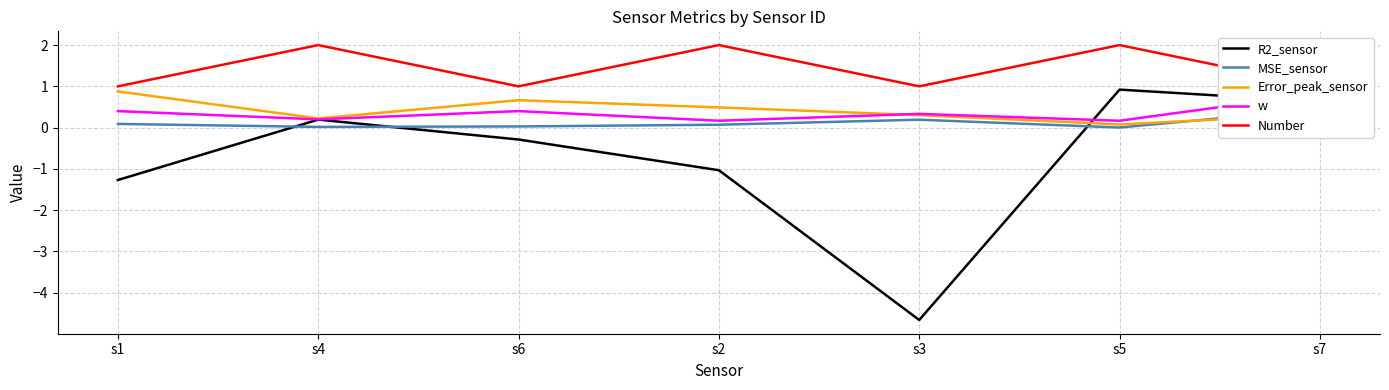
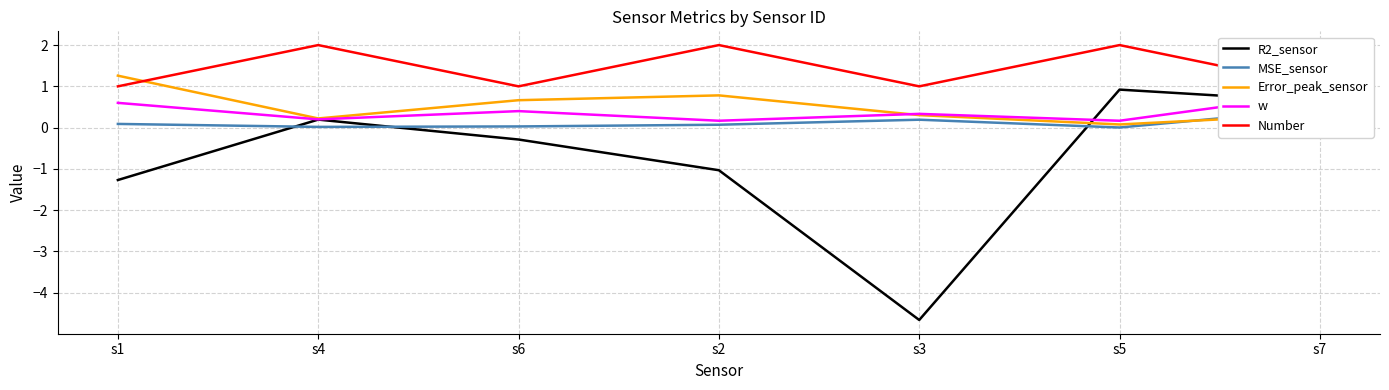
Error_peak_sensor, s1: 0.9 -> 1.3
w, s1: 0.4 -> 0.6
Error_peak_sensor, s2: 0.5 -> 0.8
